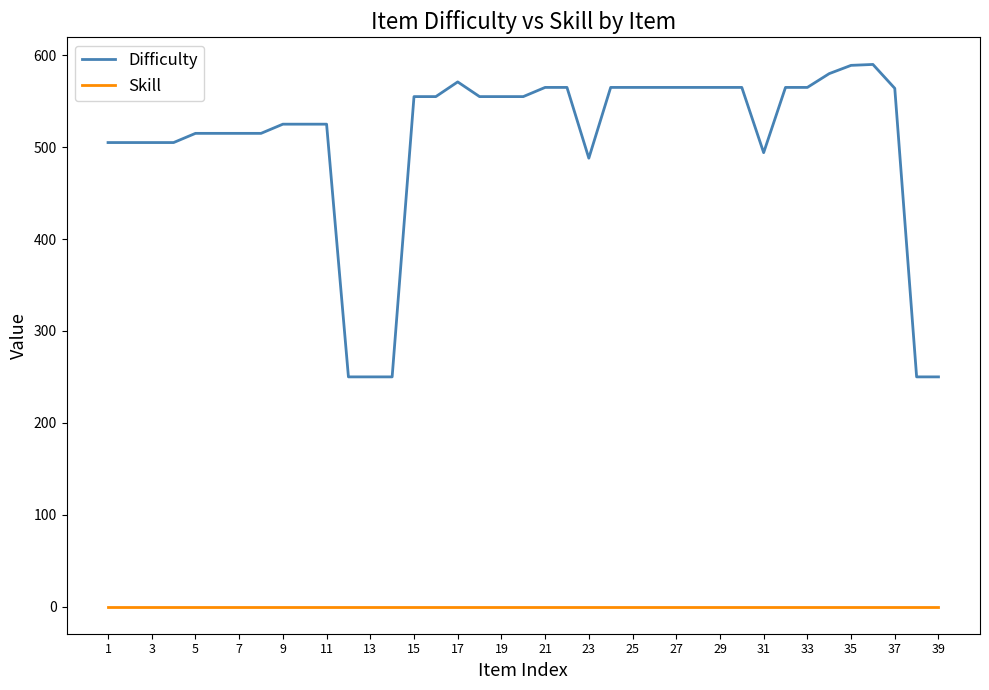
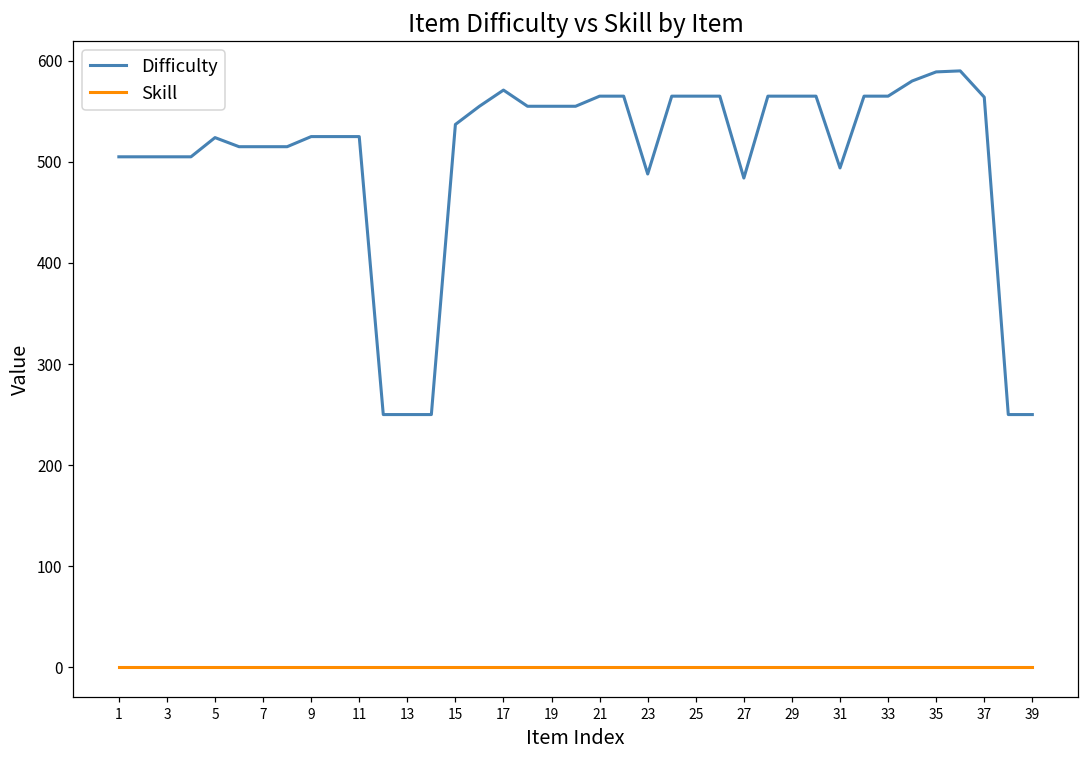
Difficulty, 5: 515 -> 524
Difficulty, 15: 560 -> 540
Difficulty, 27: 570 -> 480
